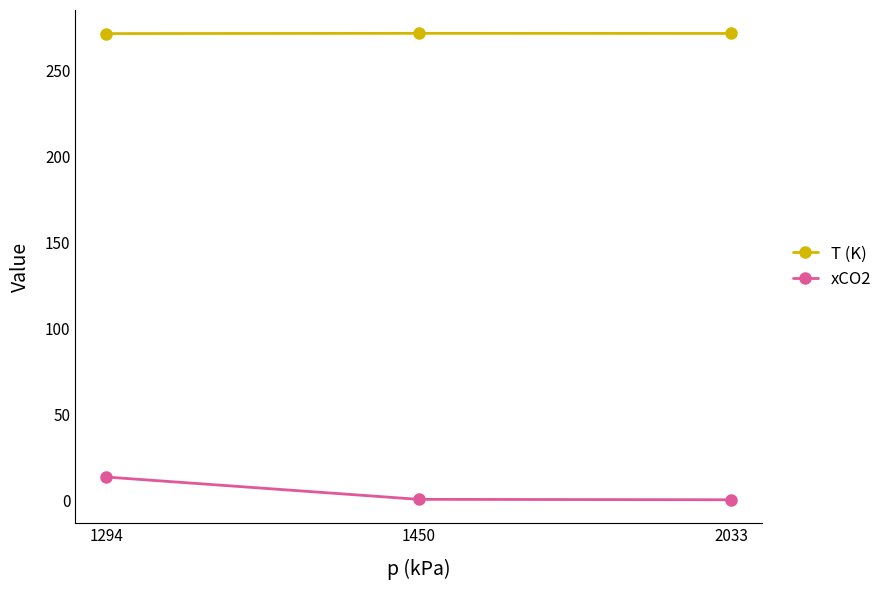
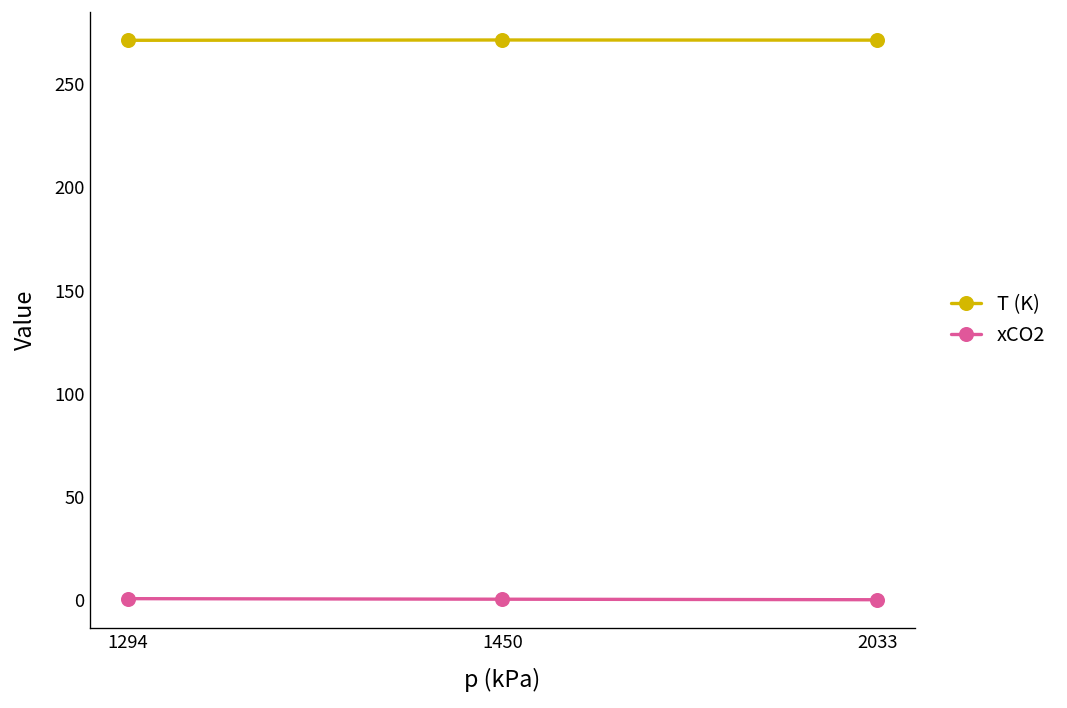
xCO2, 1294: 13 -> 1
